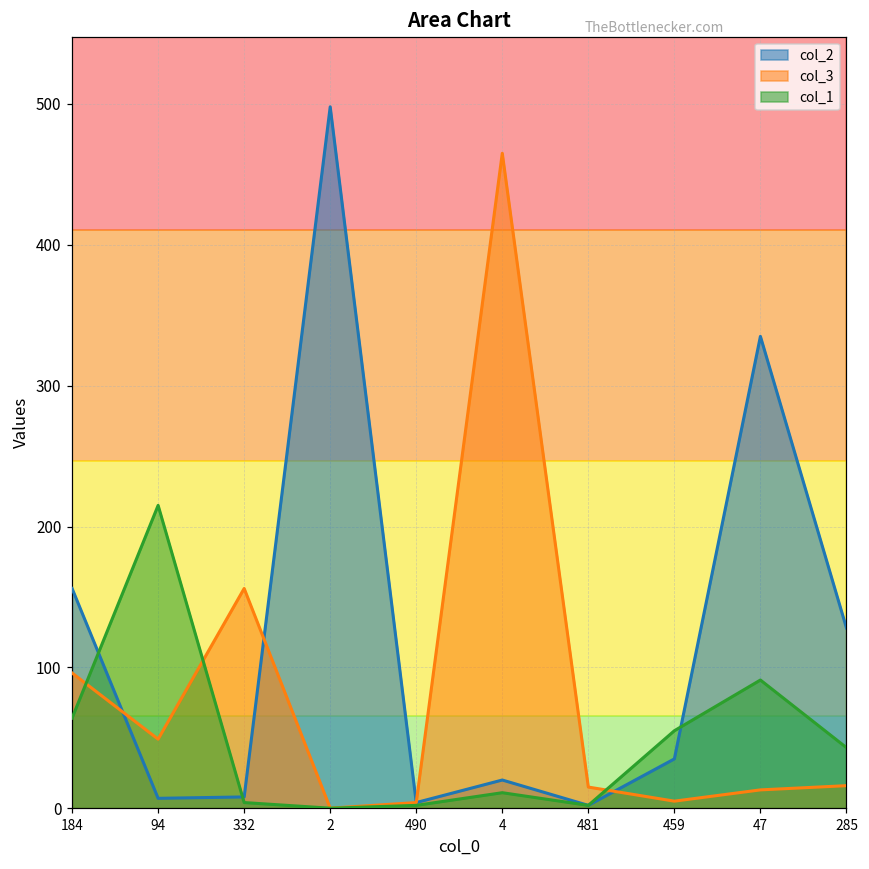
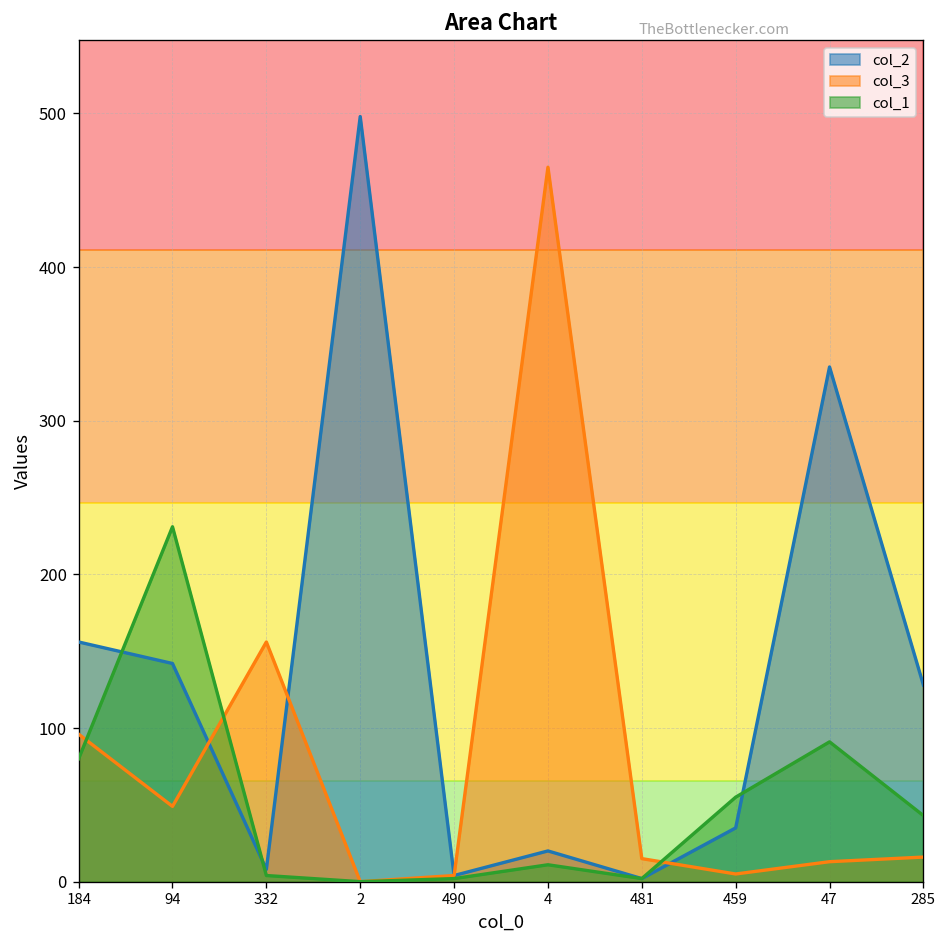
col_1, 184: 64 -> 80
col_2, 94: 7 -> 142
col_1, 94: 215 -> 231
